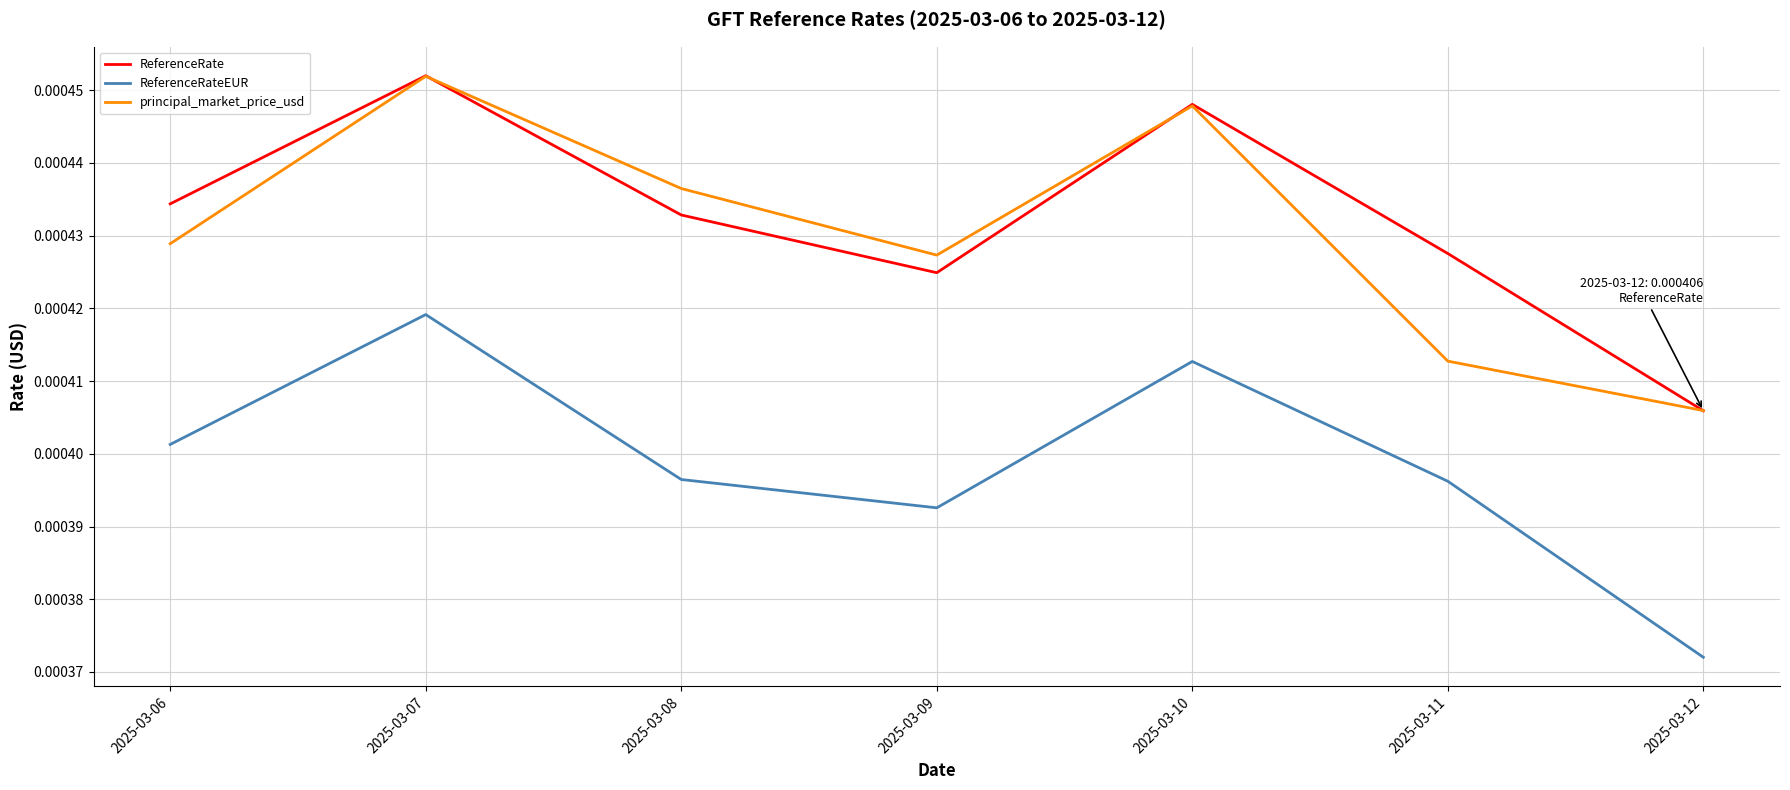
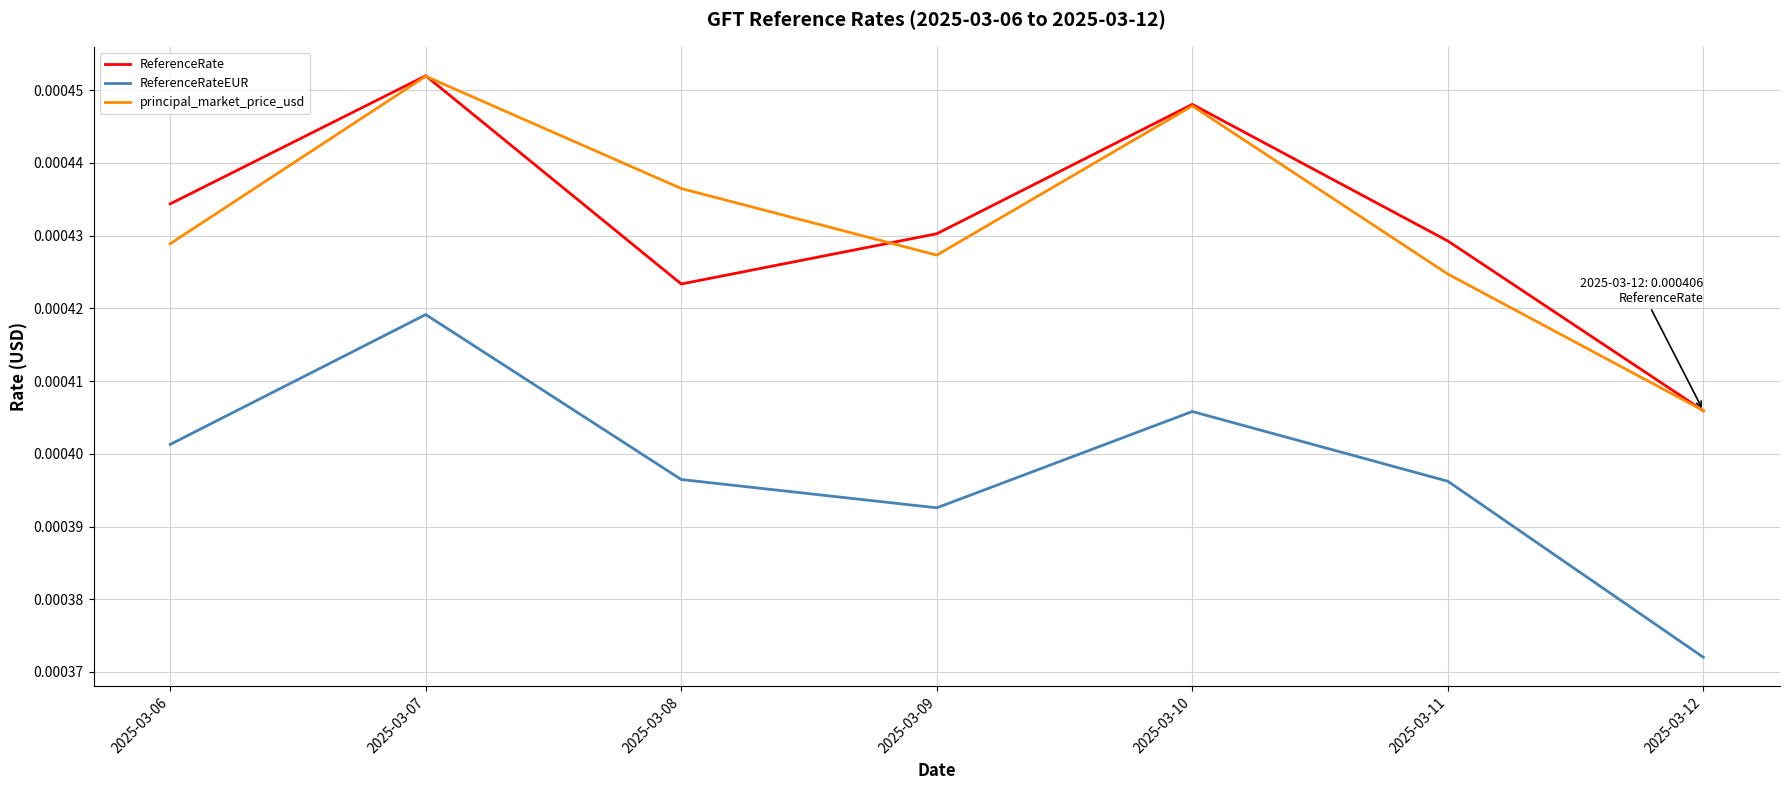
ReferenceRate, 2025-03-08: 0.000433 -> 0.000423
ReferenceRate, 2025-03-09: 0.000425 -> 0.000430
ReferenceRateEUR, 2025-03-10: 0.000413 -> 0.000406
ReferenceRate, 2025-03-11: 0.000428 -> 0.000429
principal_market_price_usd, 2025-03-11: 0.000413 -> 0.000425
